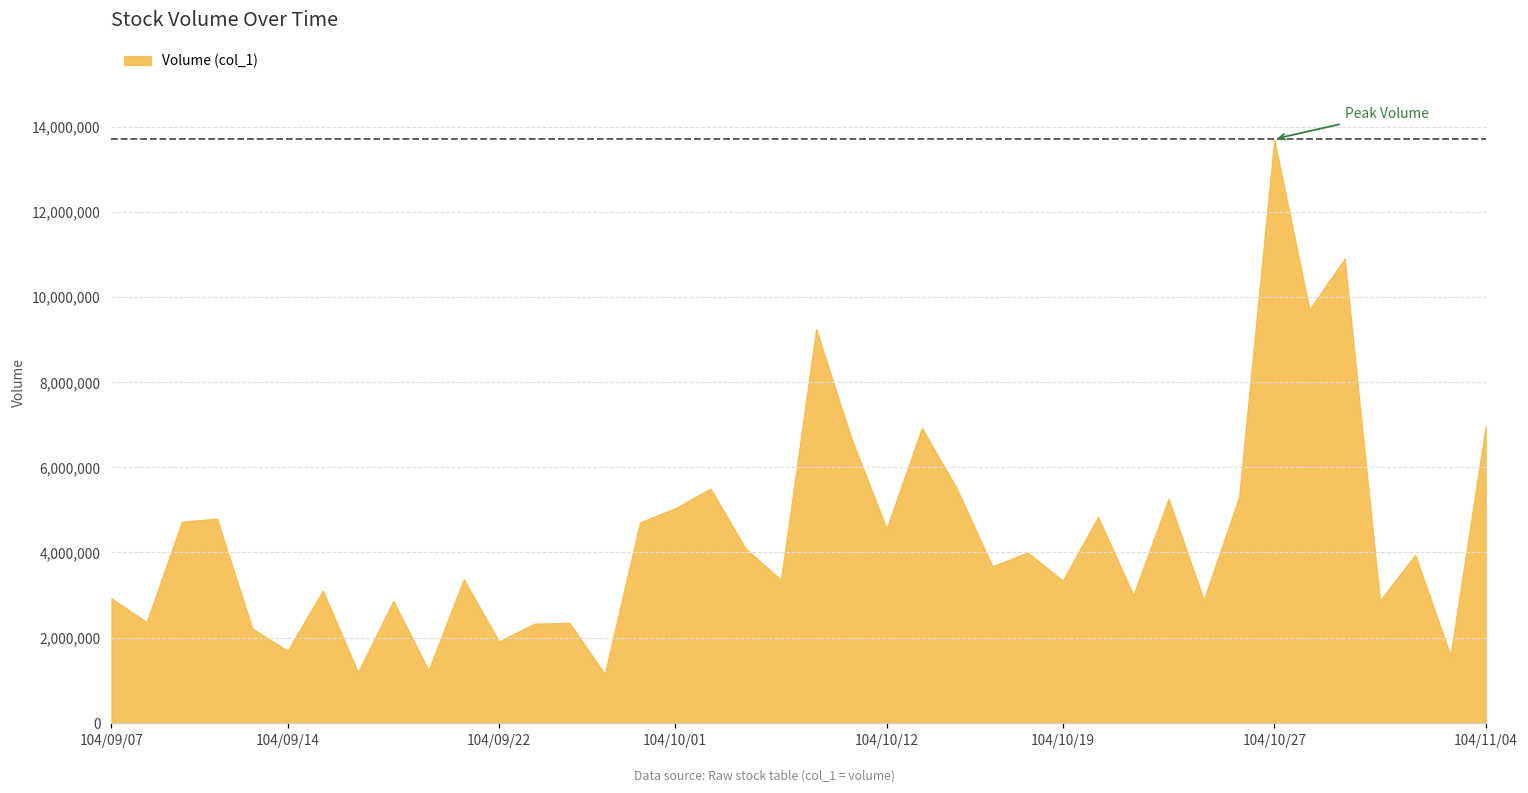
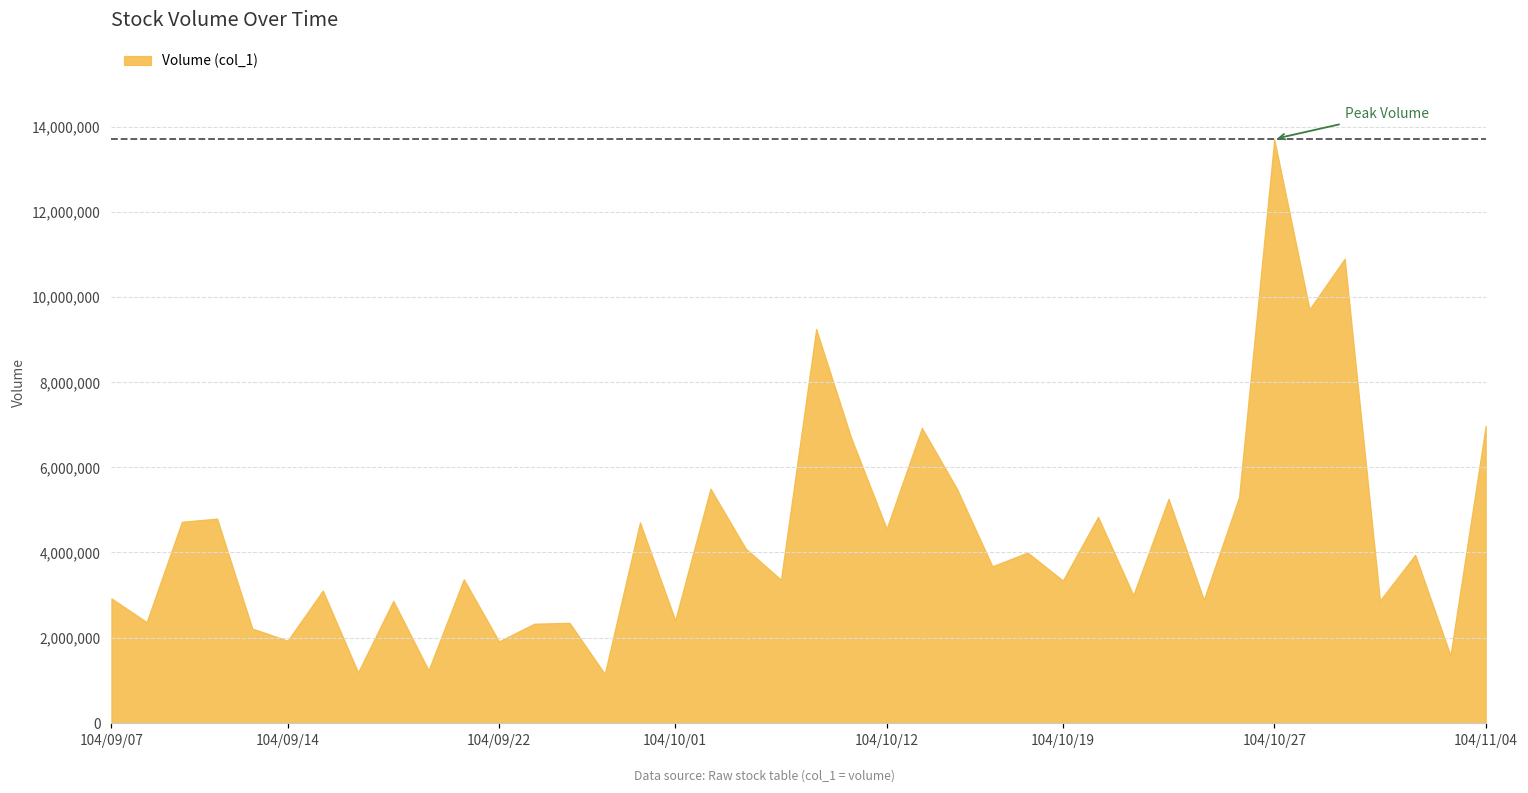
104/09/14: 1,700,000 -> 1,900,000
104/10/01: 5,000,000 -> 2,400,000
